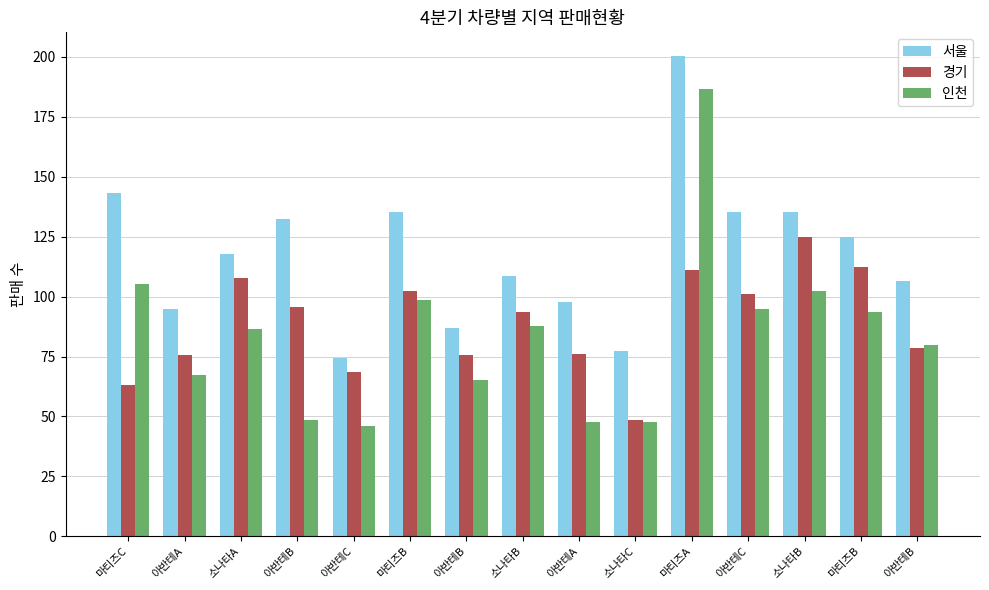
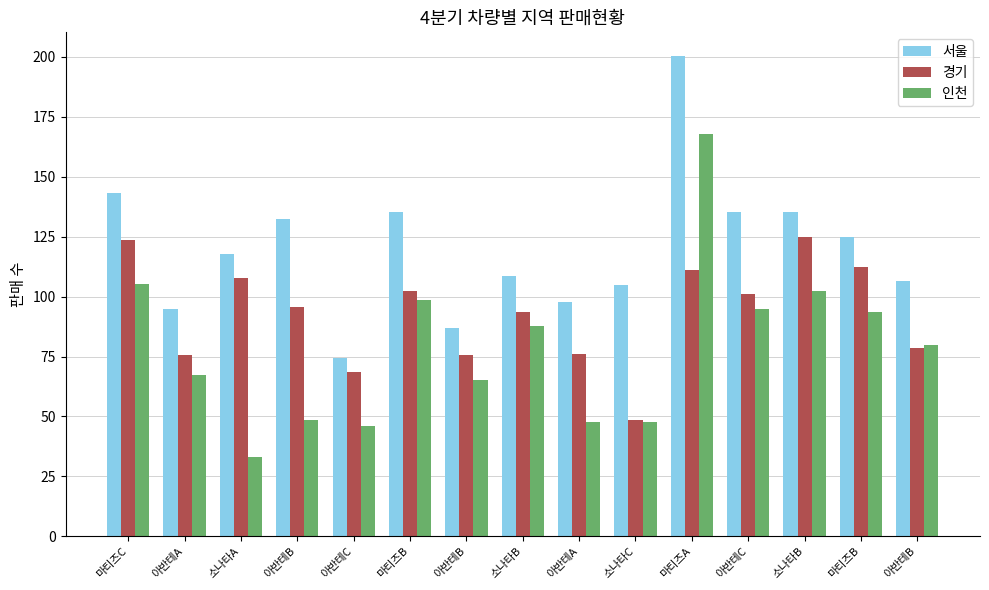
경기, 마티즈C: 63 -> 124
인천, 소나타A: 86 -> 33
서울, 소나타C: 77 -> 105
인천, 마티즈A: 187 -> 168
